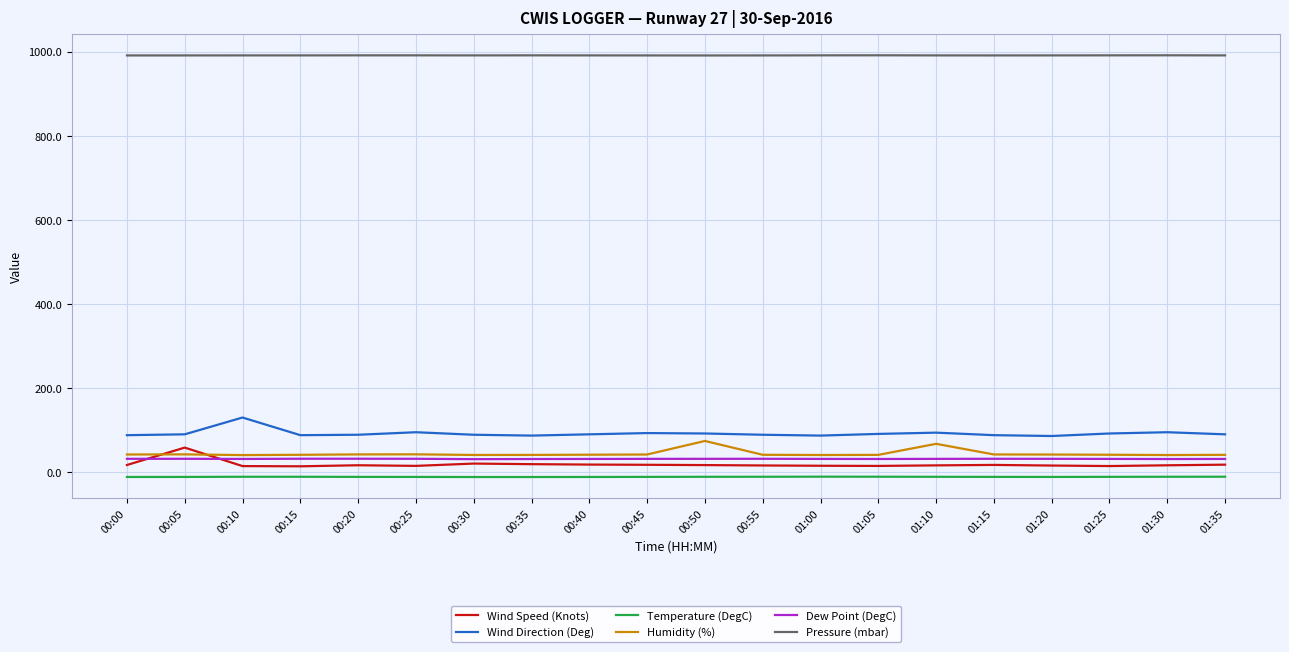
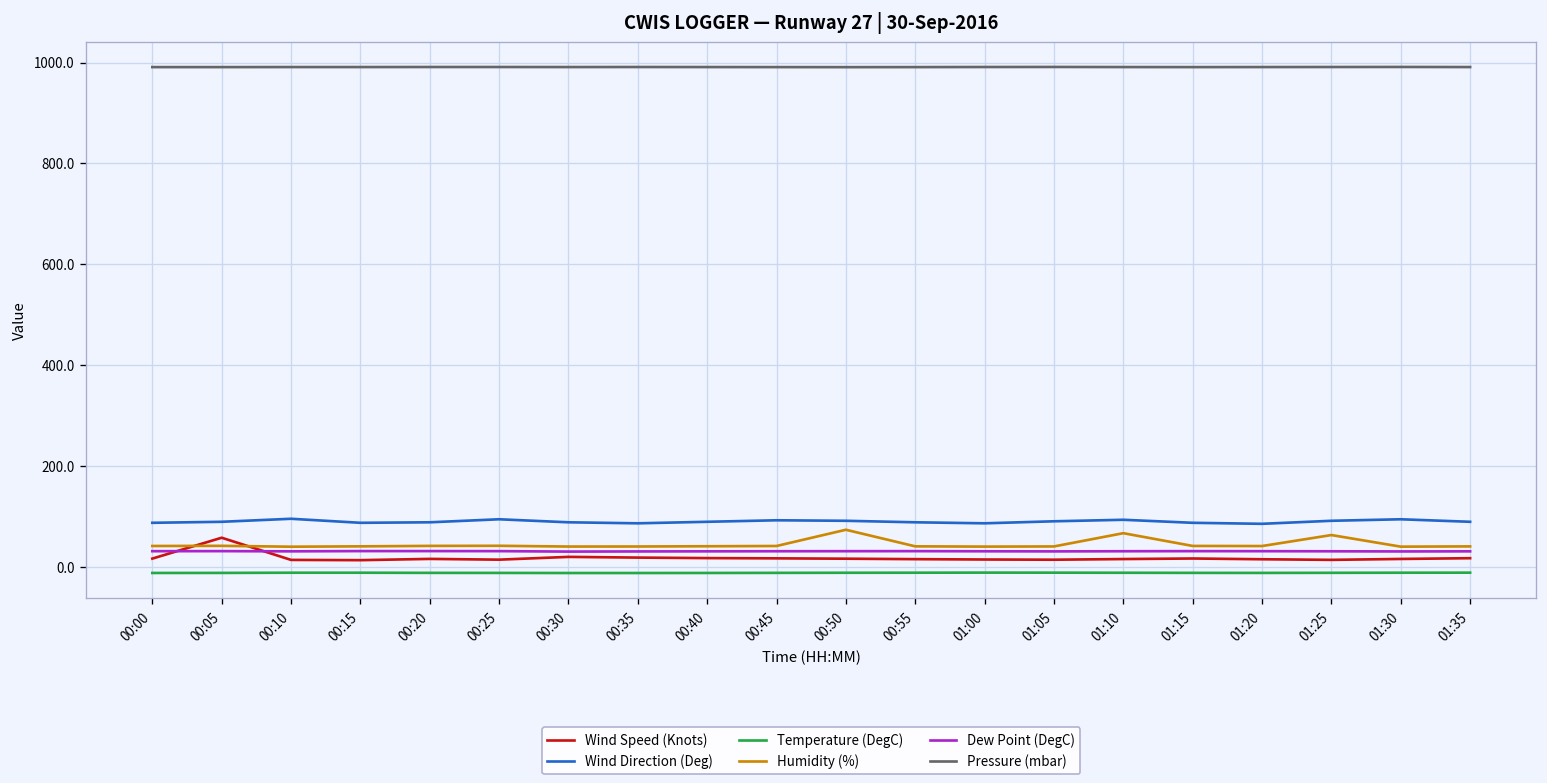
Wind Direction (Deg), 00:10: 130 -> 100
Humidity (%), 01:25: 40 -> 60
